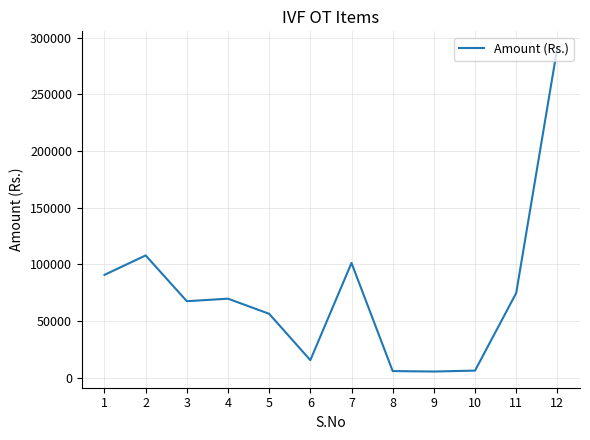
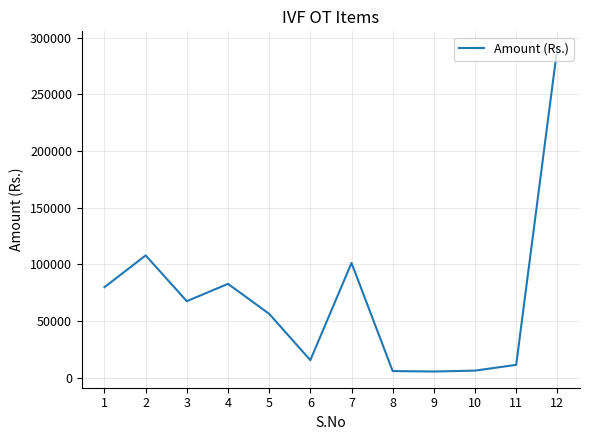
1: 91000 -> 80000
4: 70000 -> 83000
11: 75000 -> 11000
